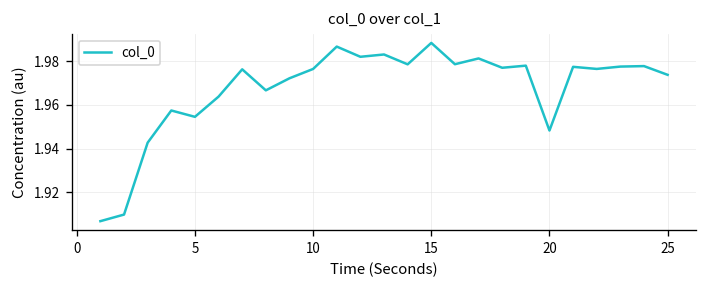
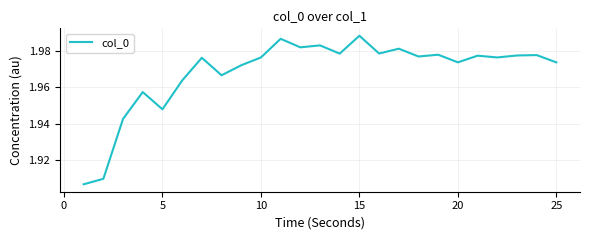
5: 1.955 -> 1.948
20: 1.948 -> 1.974
